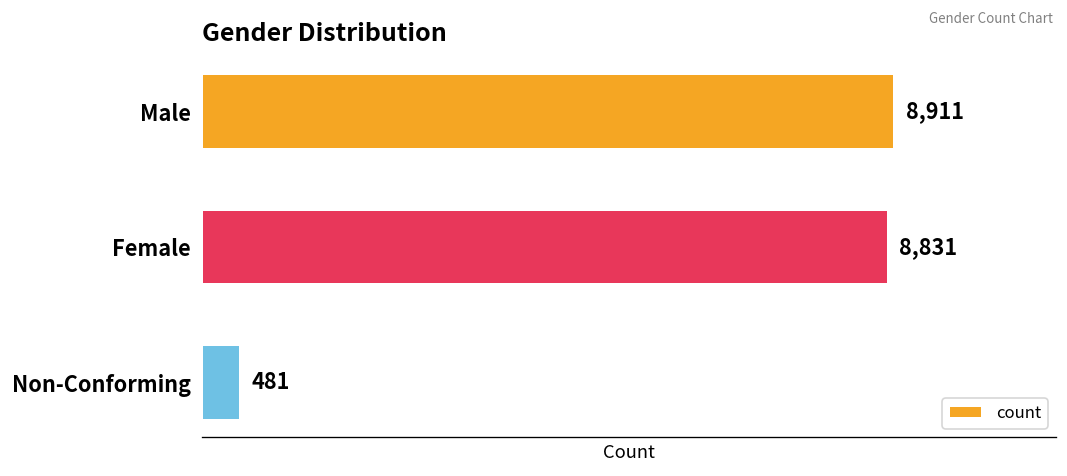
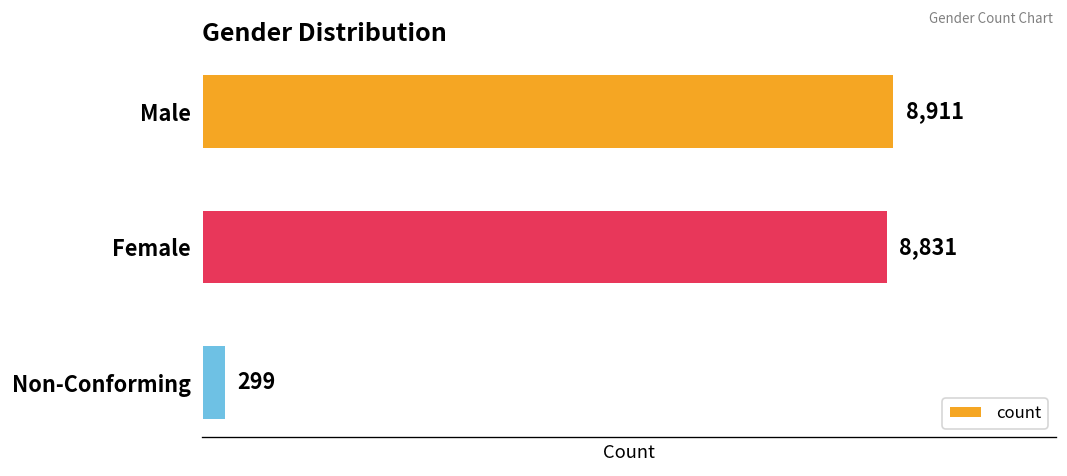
Non-Conforming: 481 -> 299
